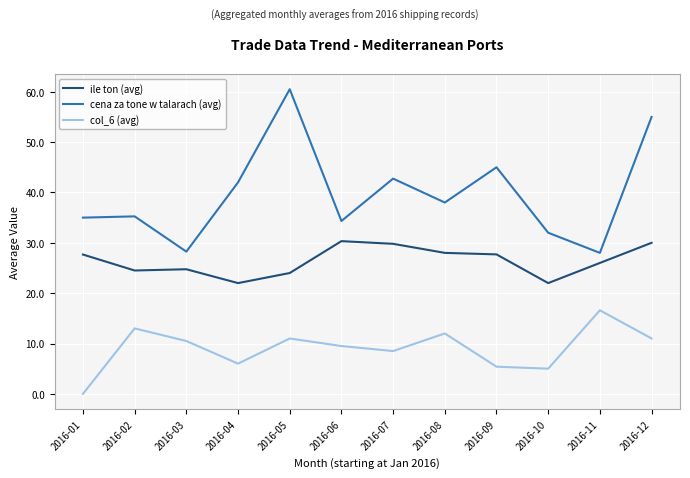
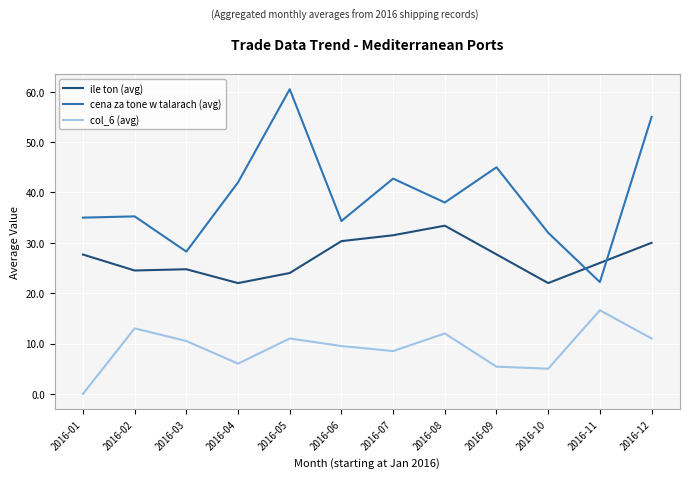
ile ton (avg), 2016-07: 30 -> 32
ile ton (avg), 2016-08: 28 -> 33
cena za tone w talarach (avg), 2016-11: 28 -> 22
